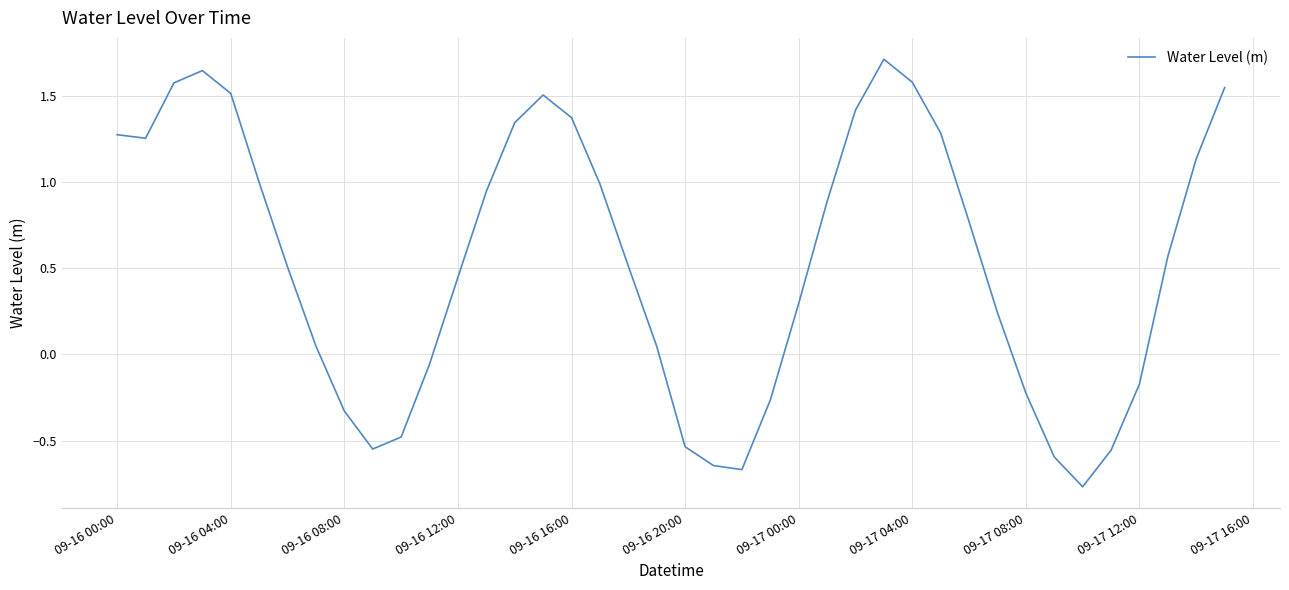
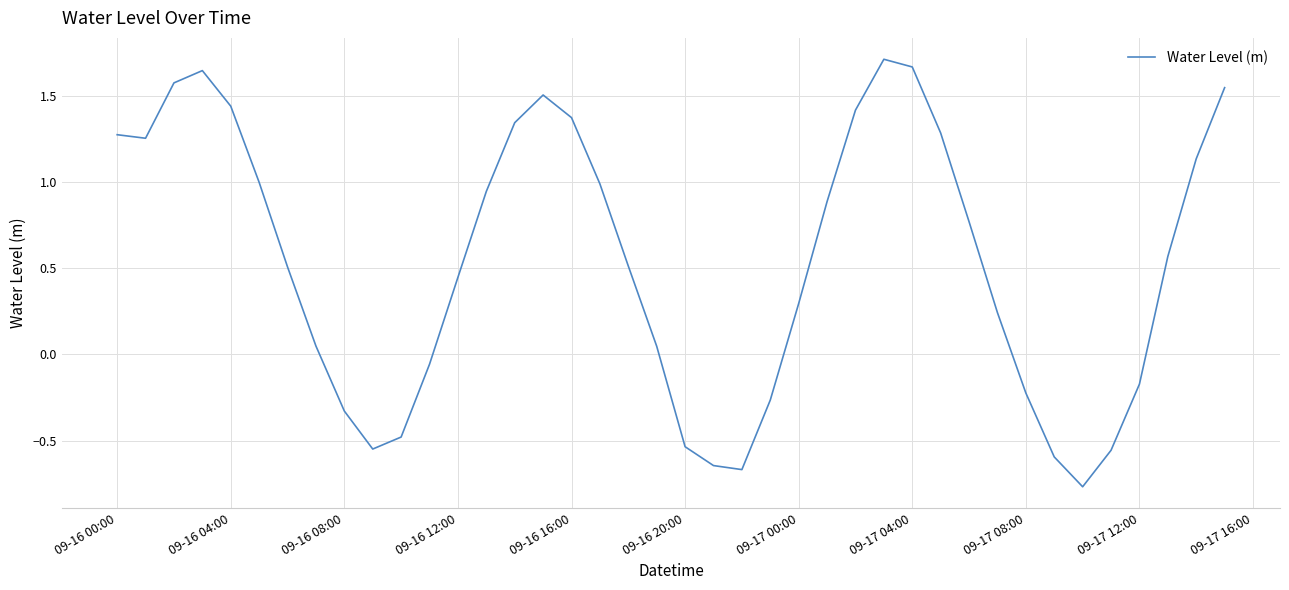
09-16 04:00: 1.52 -> 1.44
09-17 04:00: 1.58 -> 1.67
